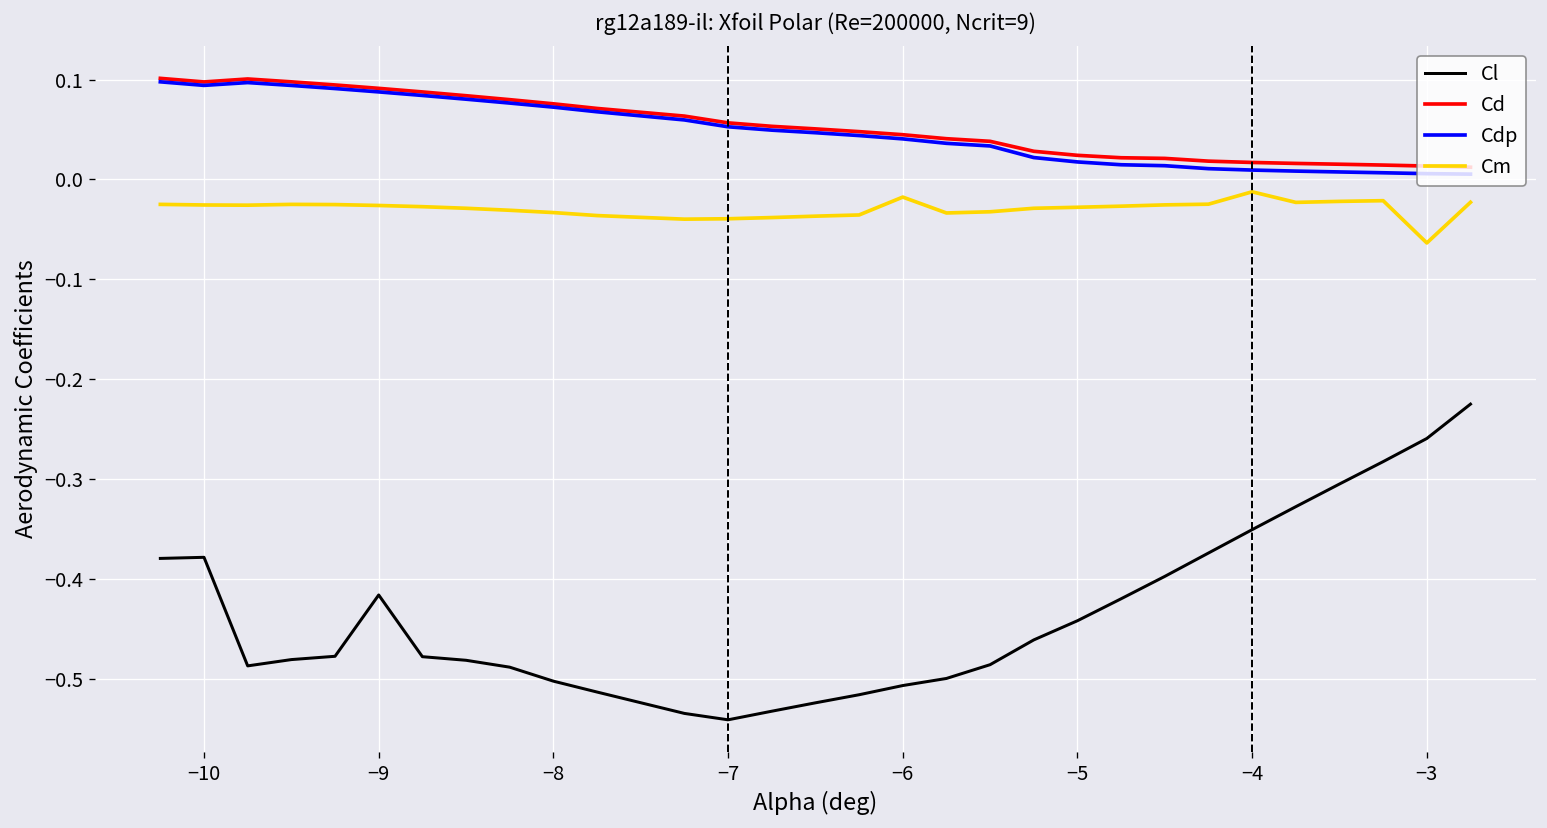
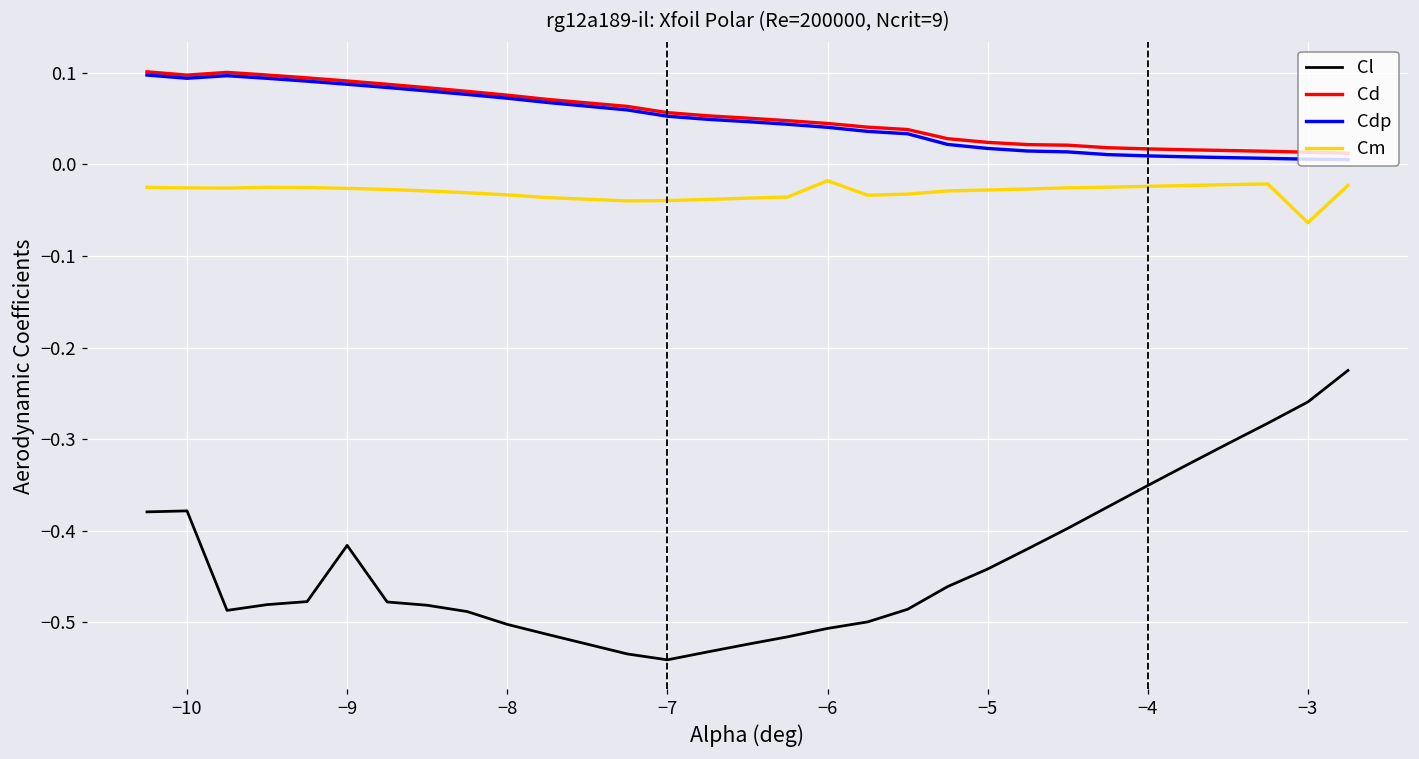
Cm, −4: -0.01 -> -0.02
